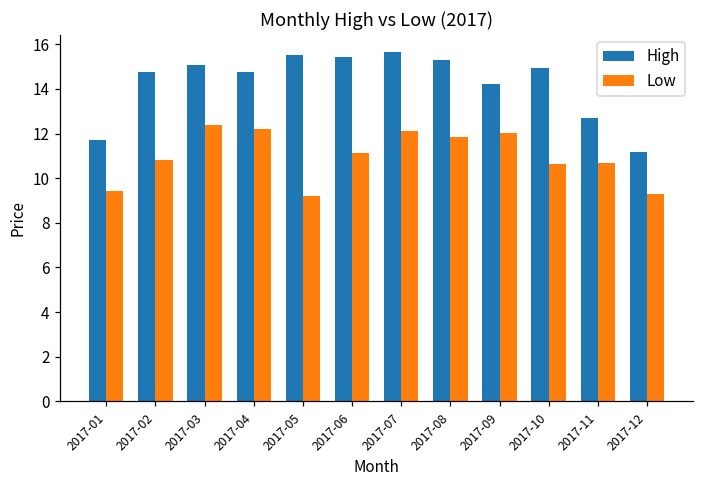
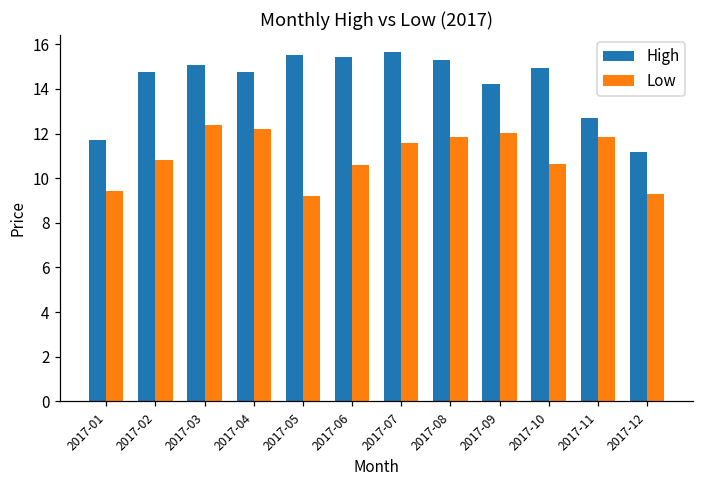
Low, 2017-06: 11.2 -> 10.6
Low, 2017-07: 12.1 -> 11.6
Low, 2017-11: 10.7 -> 11.9
